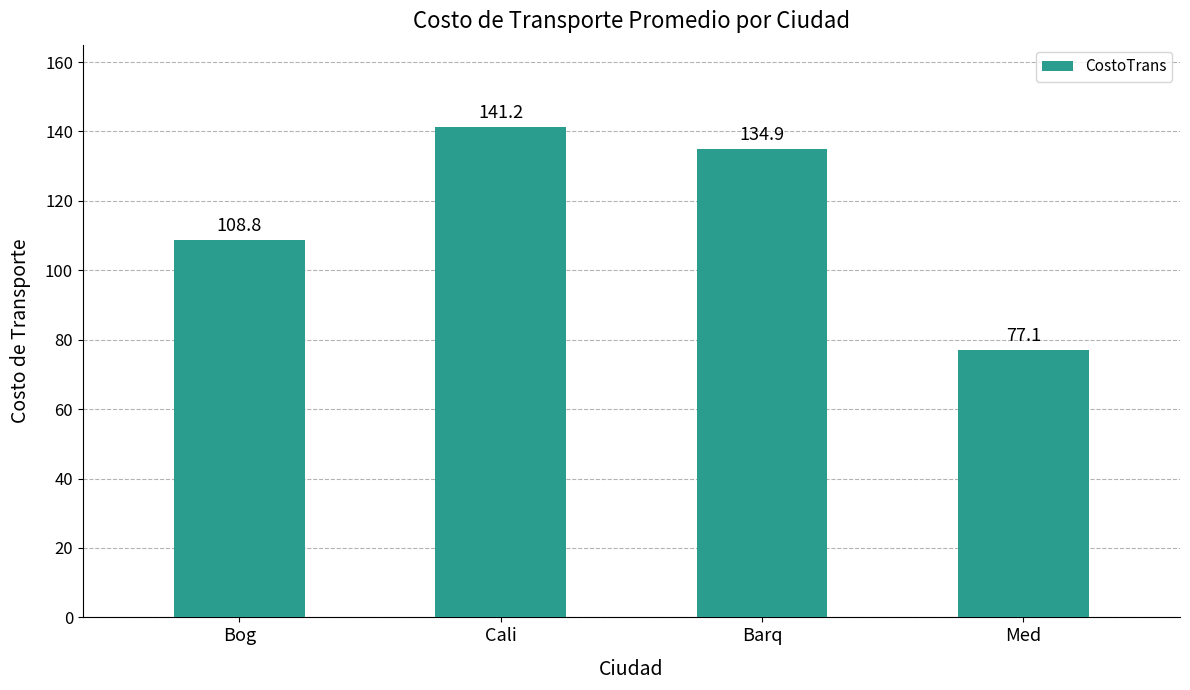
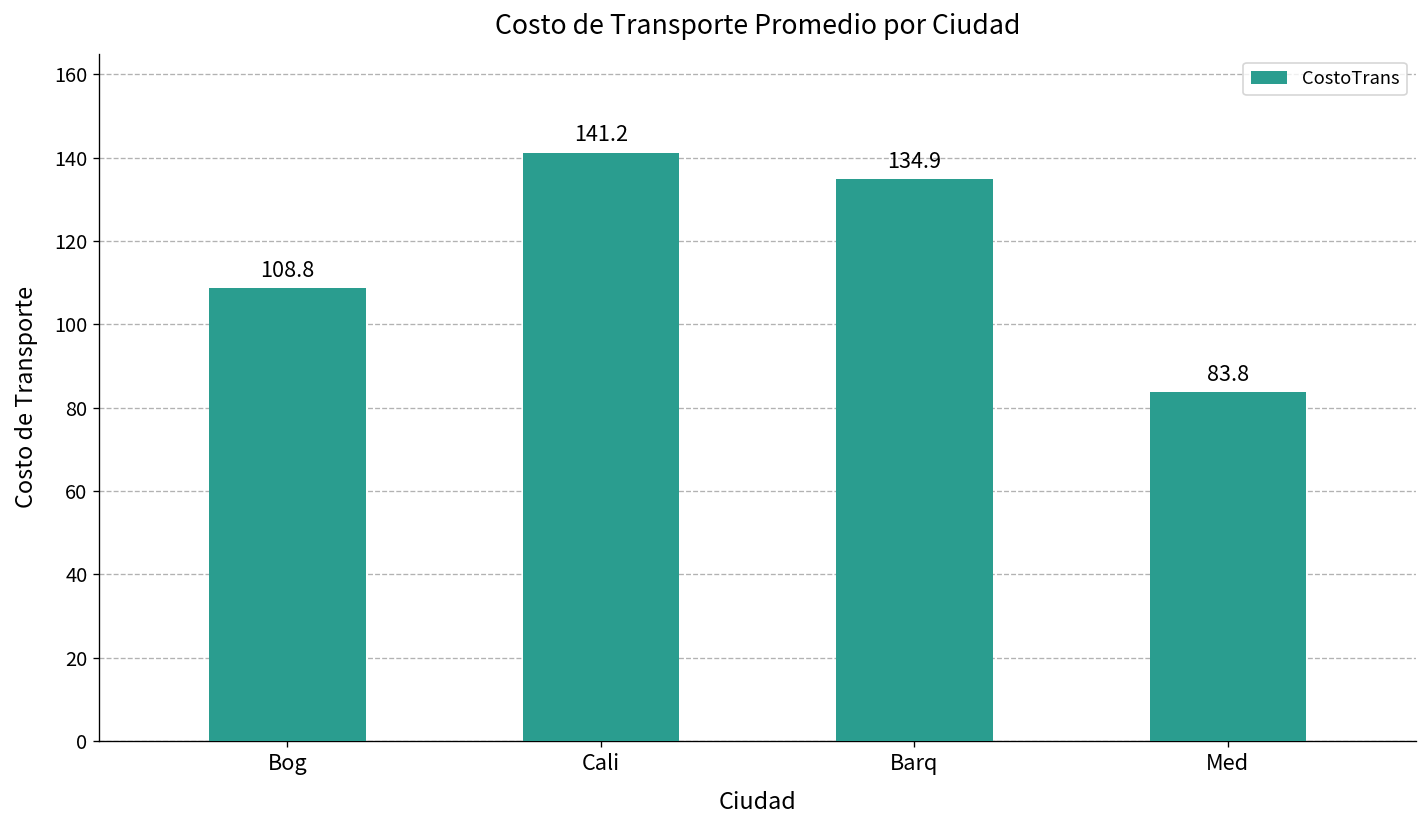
Med: 77.1 -> 83.8
